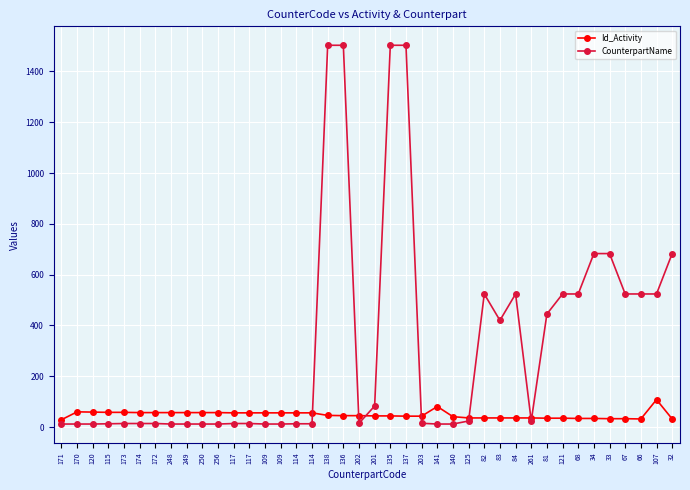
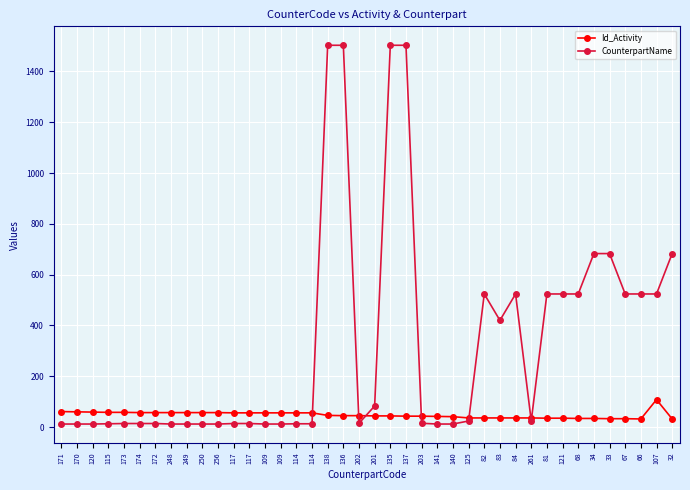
Id_Activity, 171: 30 -> 60
Id_Activity, 141: 80 -> 40
CounterpartName, 81: 450 -> 520
